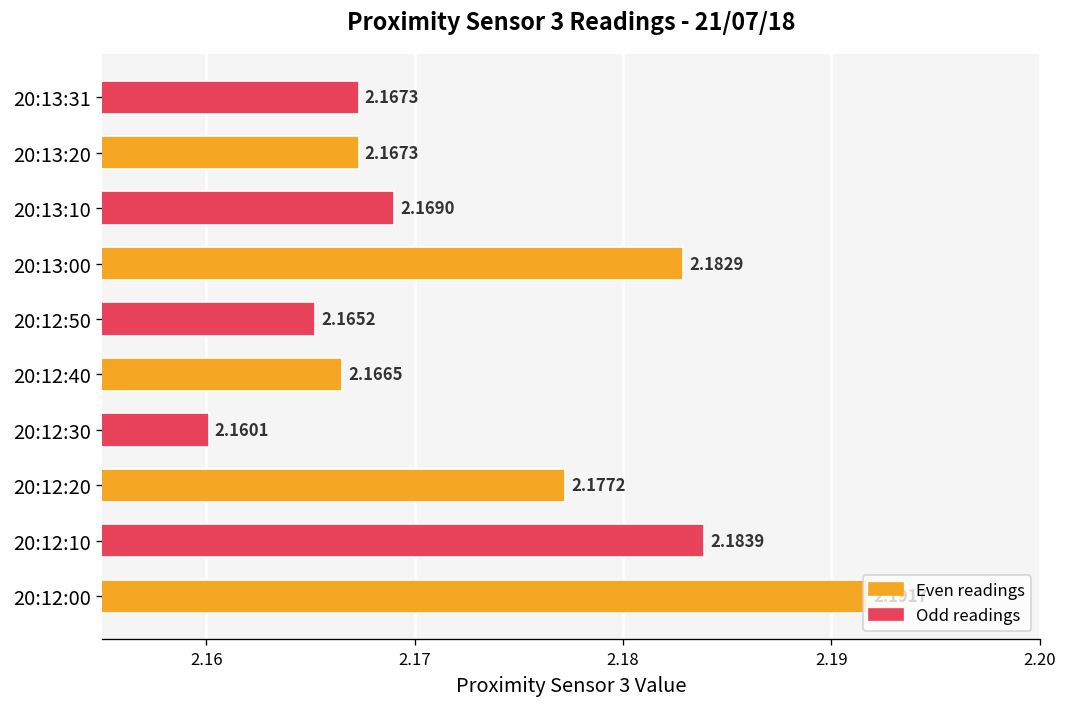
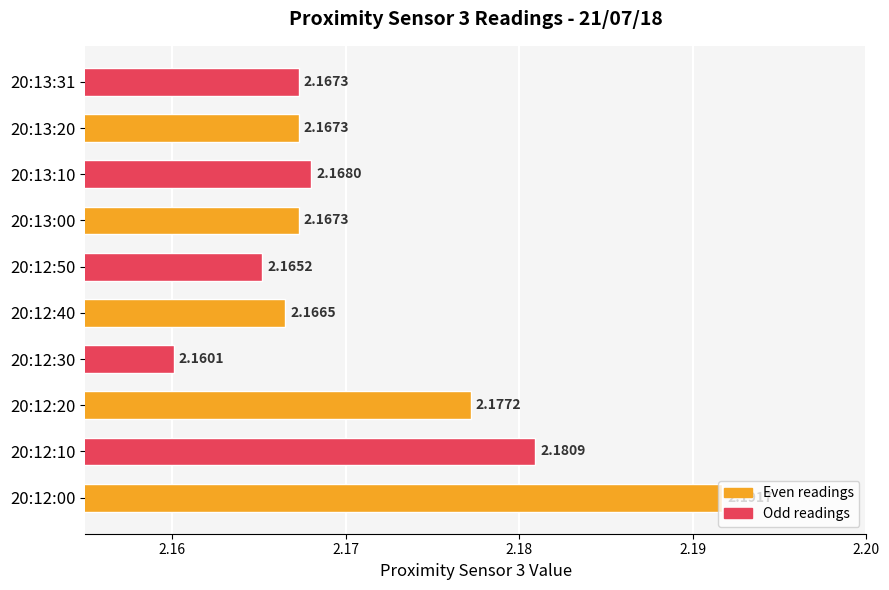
20:13:10: 2.1690 -> 2.1680
20:13:00: 2.1829 -> 2.1673
20:12:10: 2.1839 -> 2.1809
